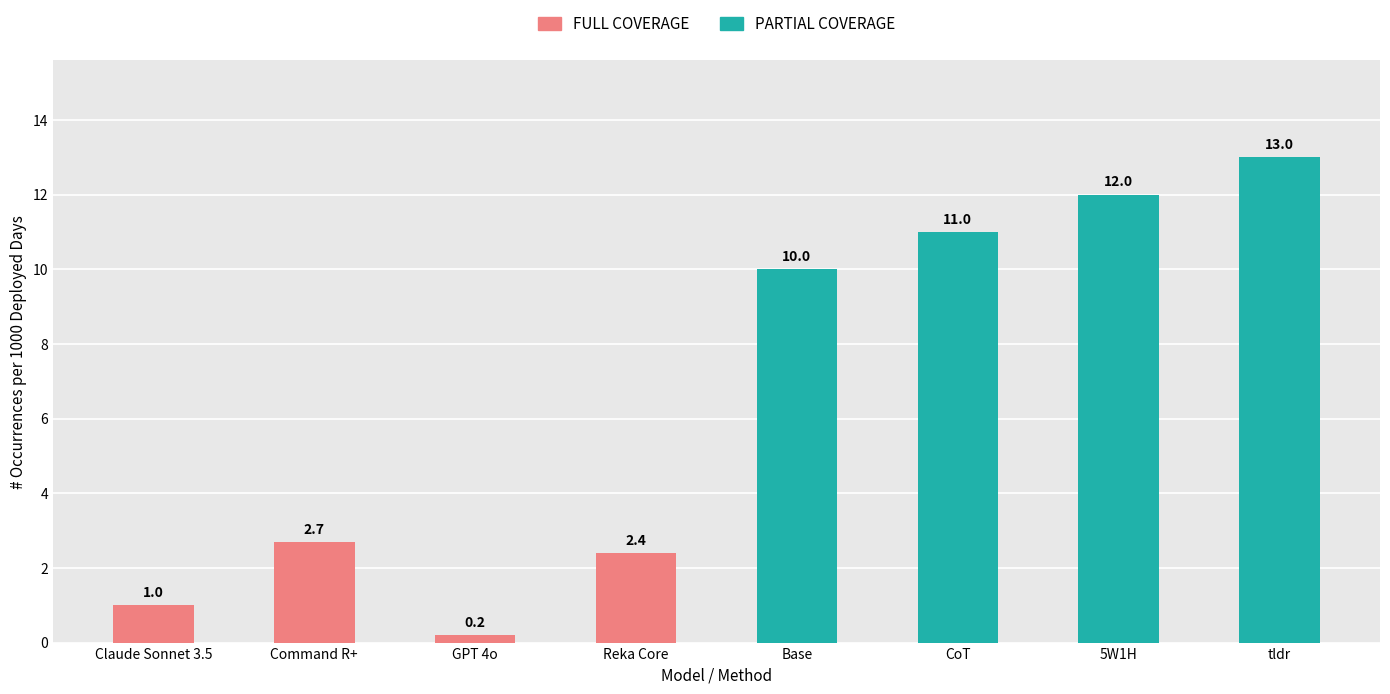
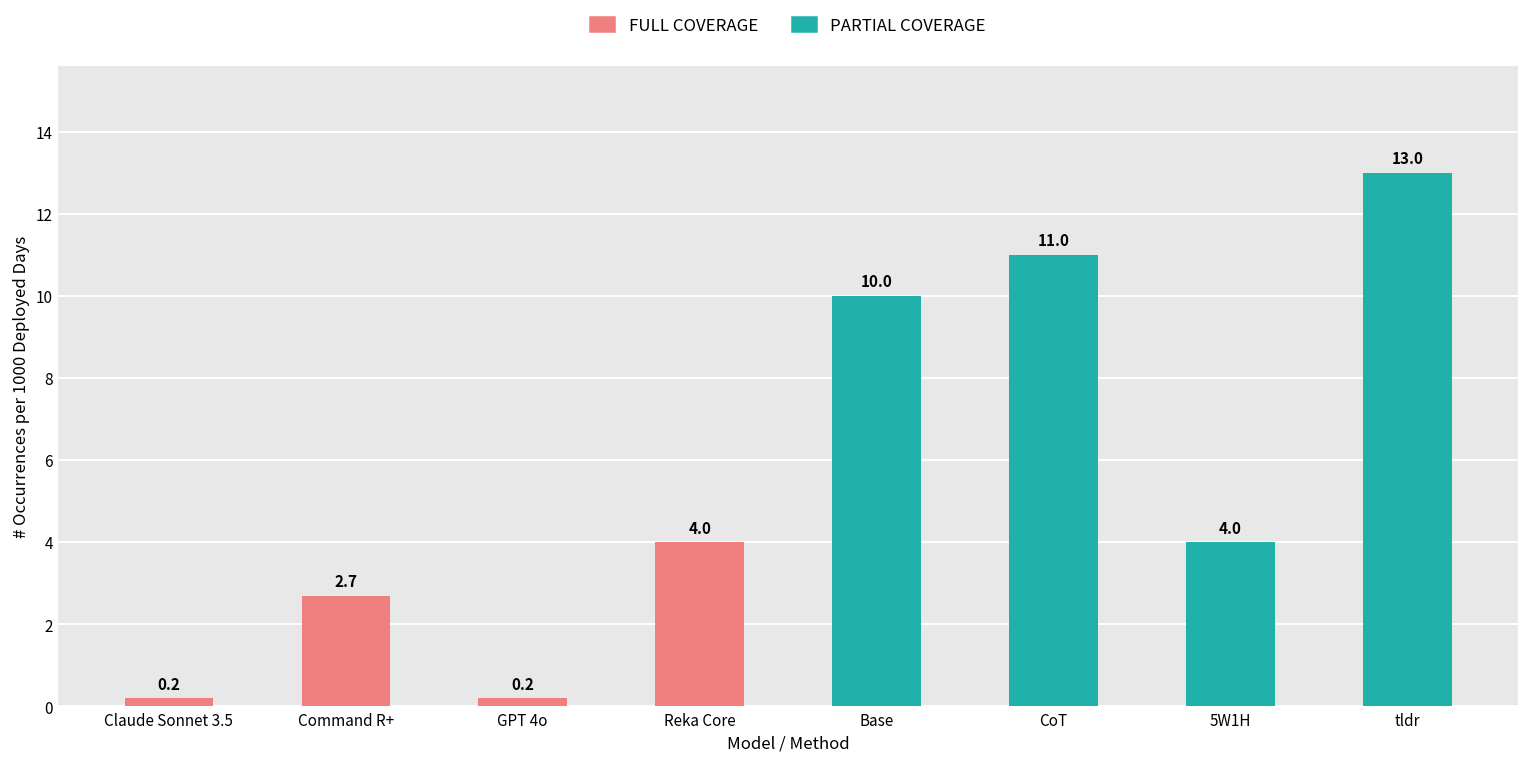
Claude Sonnet 3.5: 1.0 -> 0.2
Reka Core: 2.4 -> 4.0
5W1H: 12.0 -> 4.0
